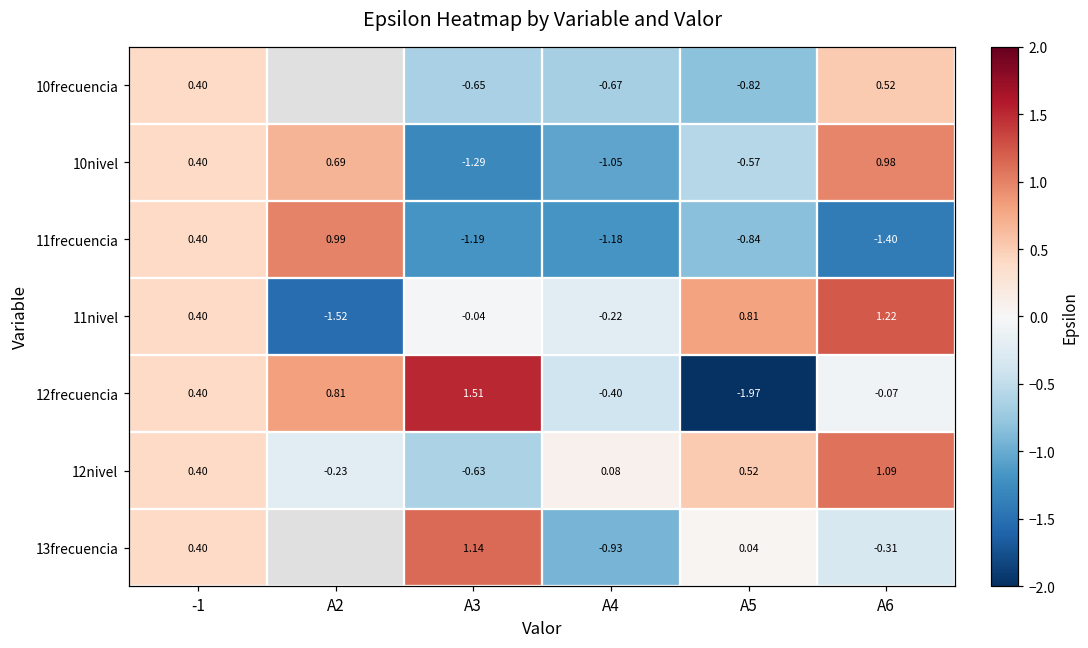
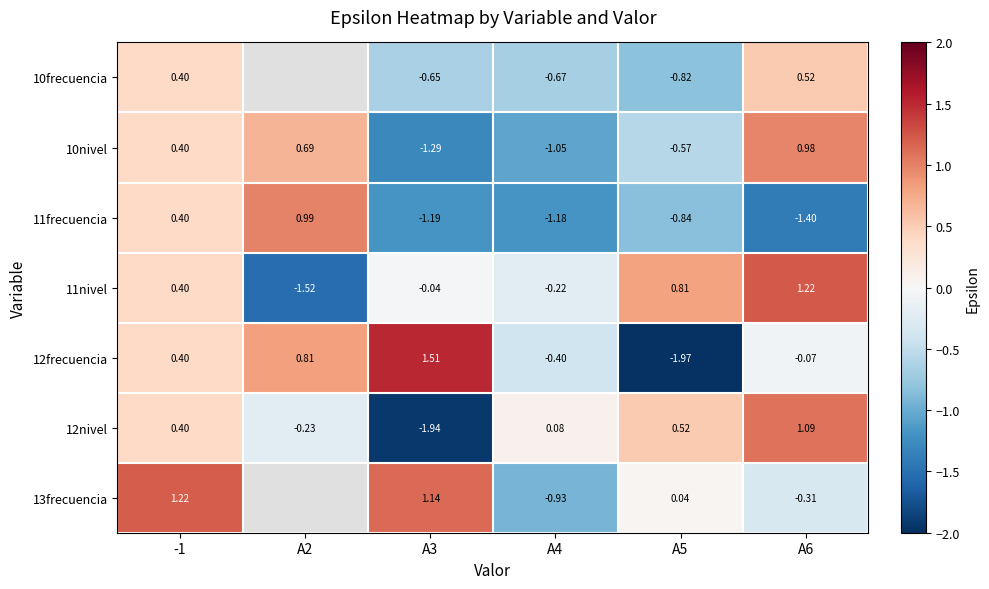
12nivel, A3: -0.63 -> -1.94
13frecuencia, -1: 0.40 -> 1.22
